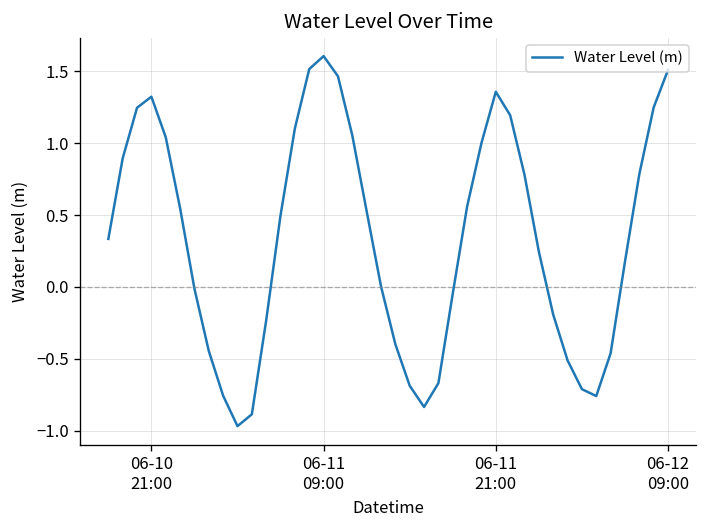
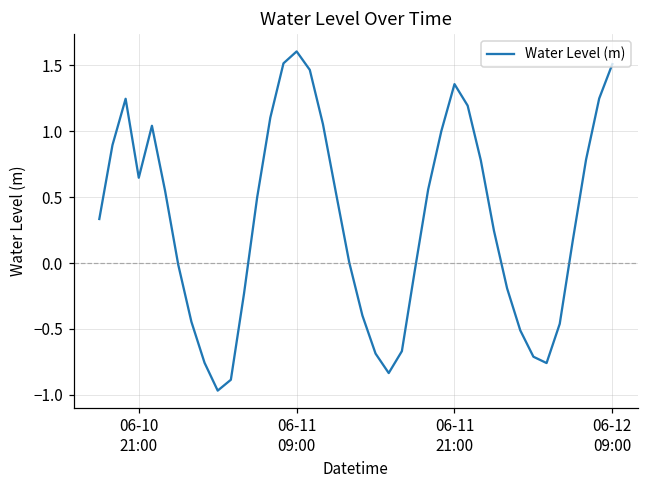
06-10 21:00: 1.32 -> 0.65
